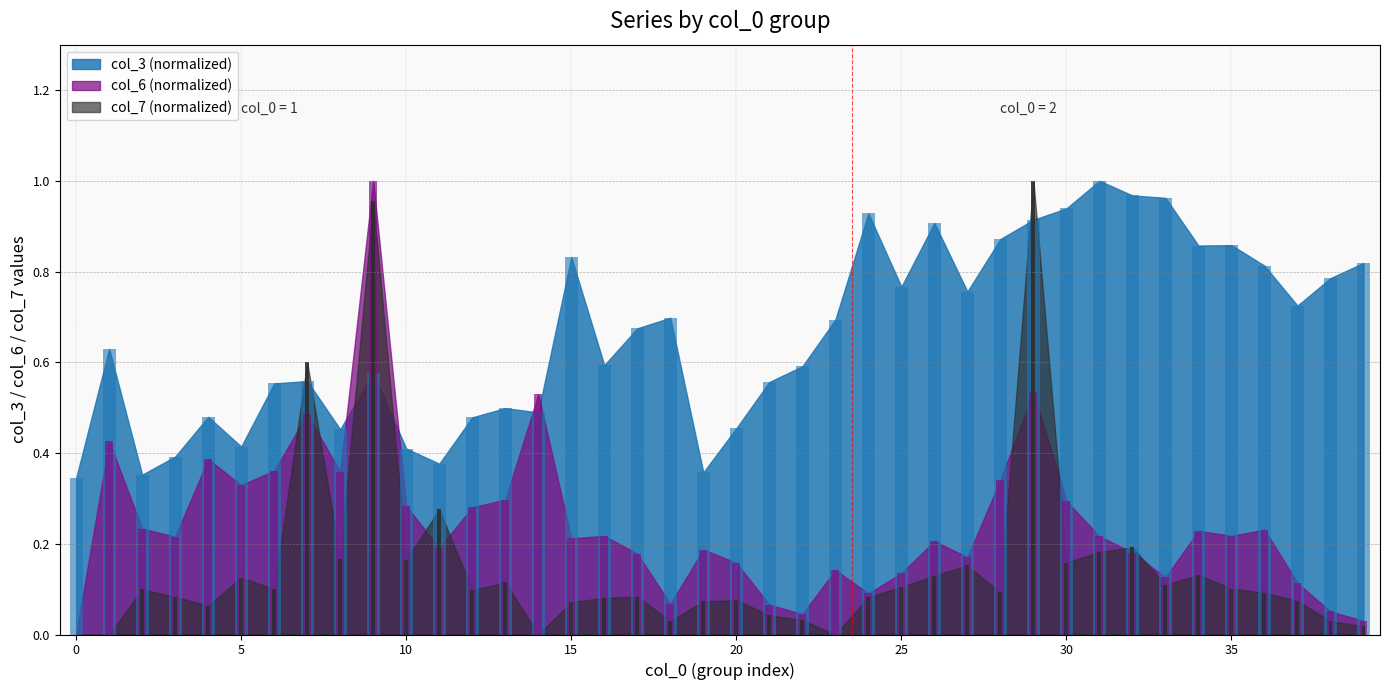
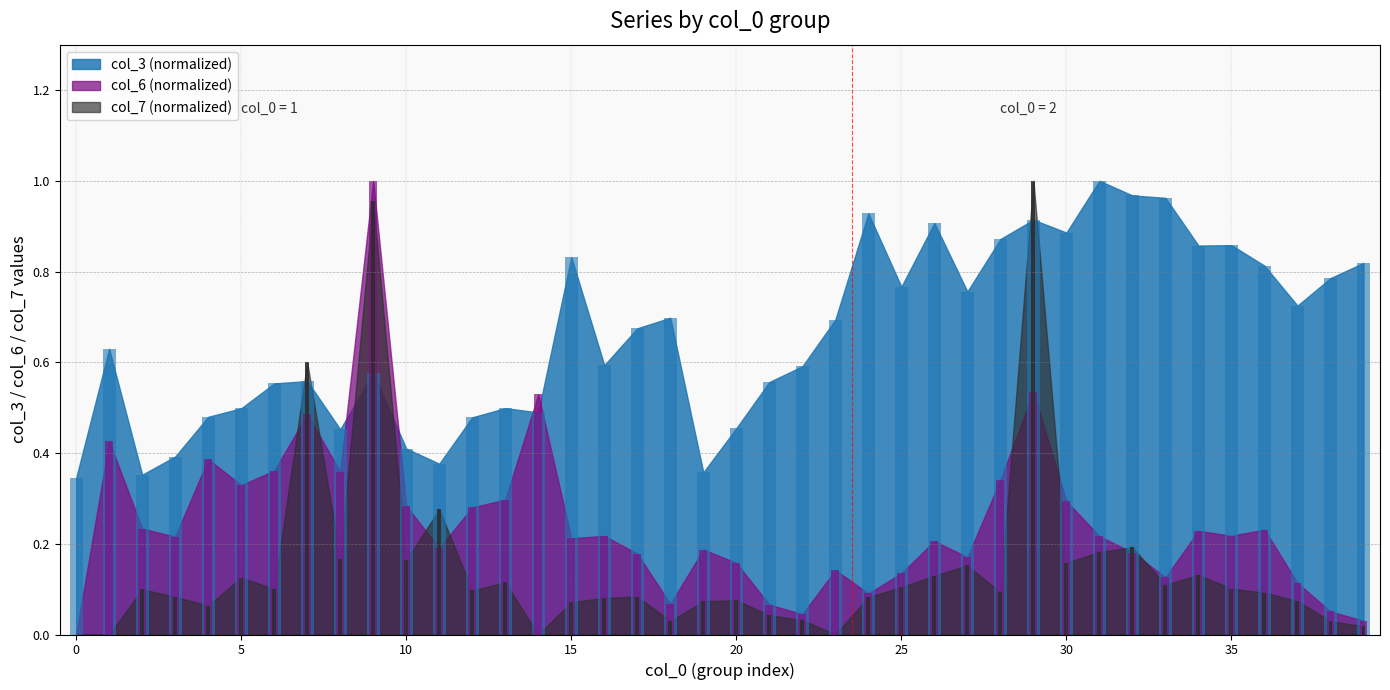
col_3 (normalized), 5: 0.41 -> 0.50
col_3 (normalized), 30: 0.94 -> 0.89
